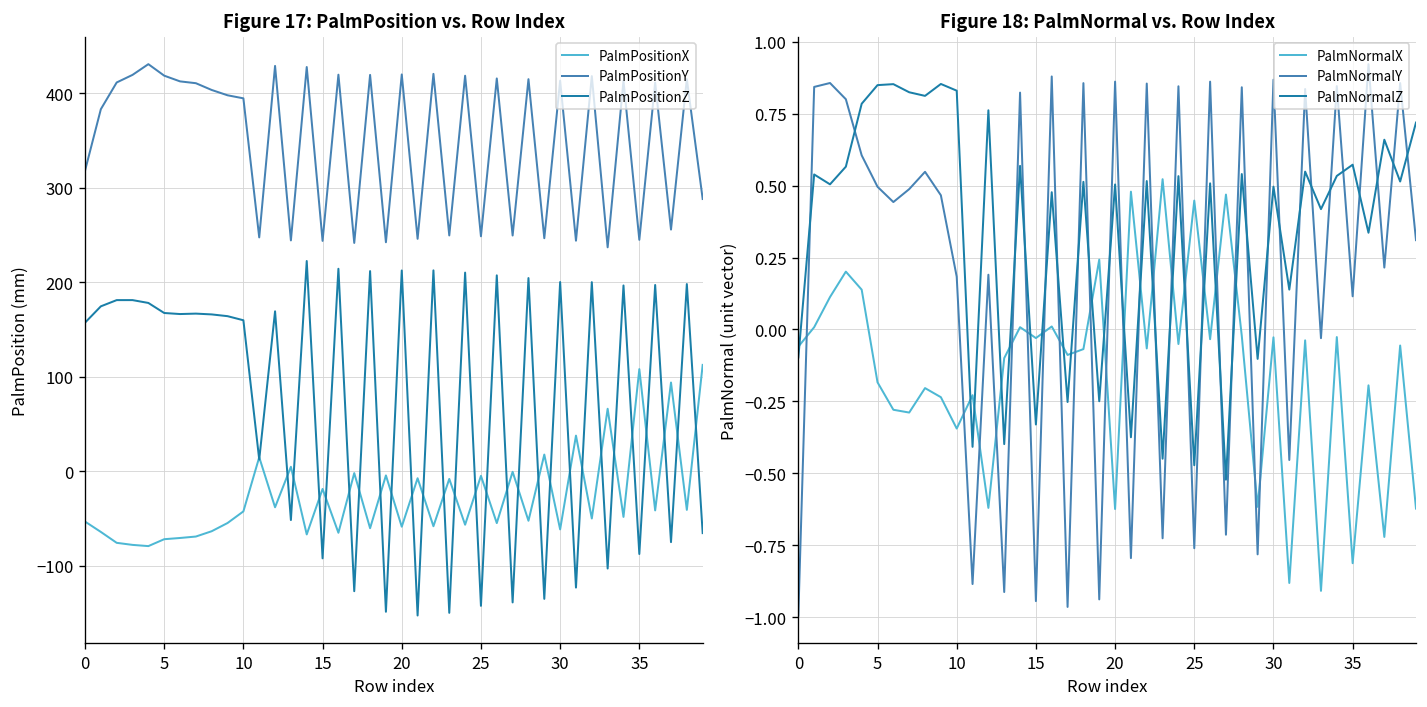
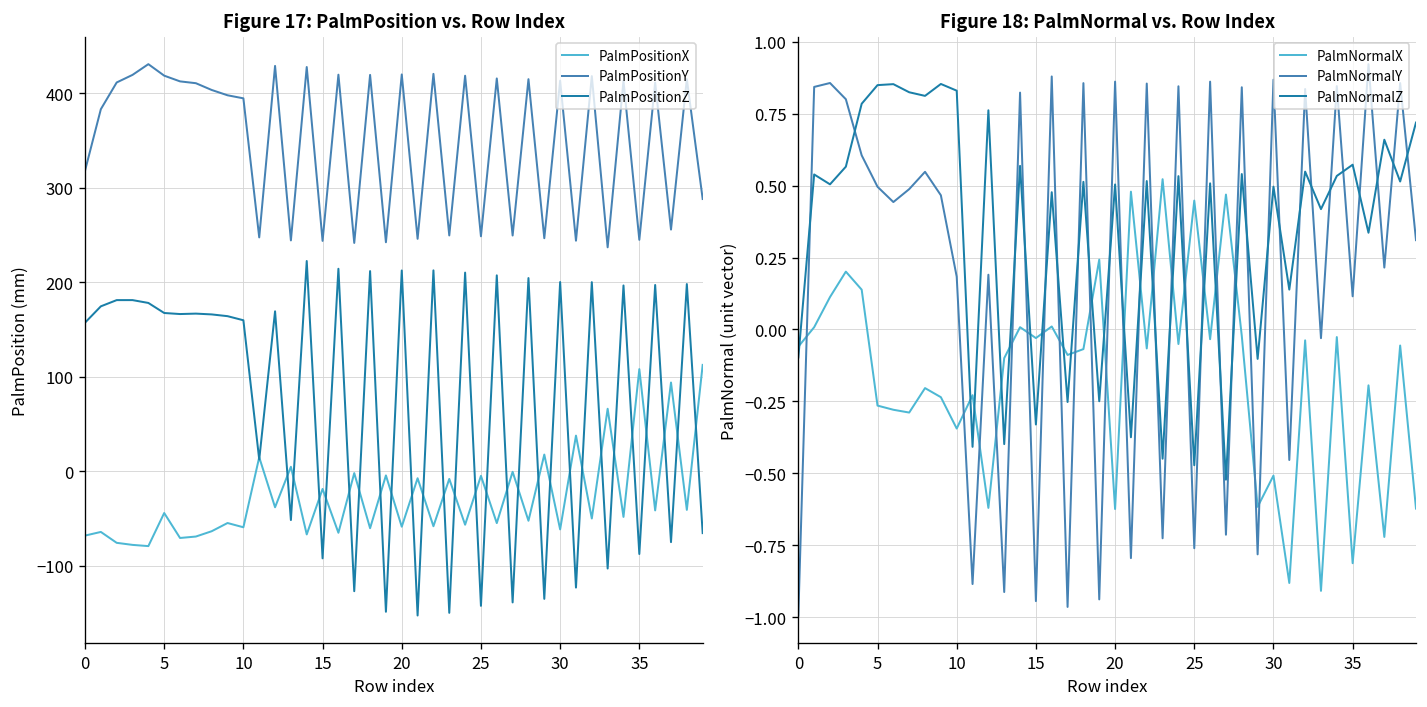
Figure 17: PalmPosition vs. Row Index, PalmPositionX, 0: -50 -> -70
Figure 17: PalmPosition vs. Row Index, PalmPositionX, 5: -70 -> -40
Figure 17: PalmPosition vs. Row Index, PalmPositionX, 10: -40 -> -60
Figure 18: PalmNormal vs. Row Index, PalmNormalX, 5: -0.18 -> -0.26
Figure 18: PalmNormal vs. Row Index, PalmNormalX, 30: -0.03 -> -0.51
